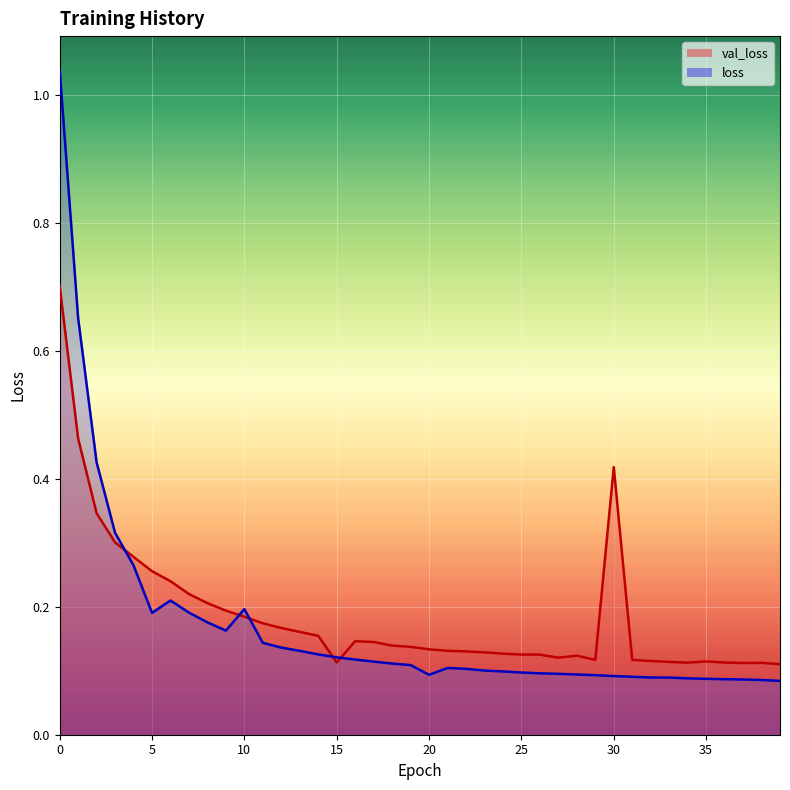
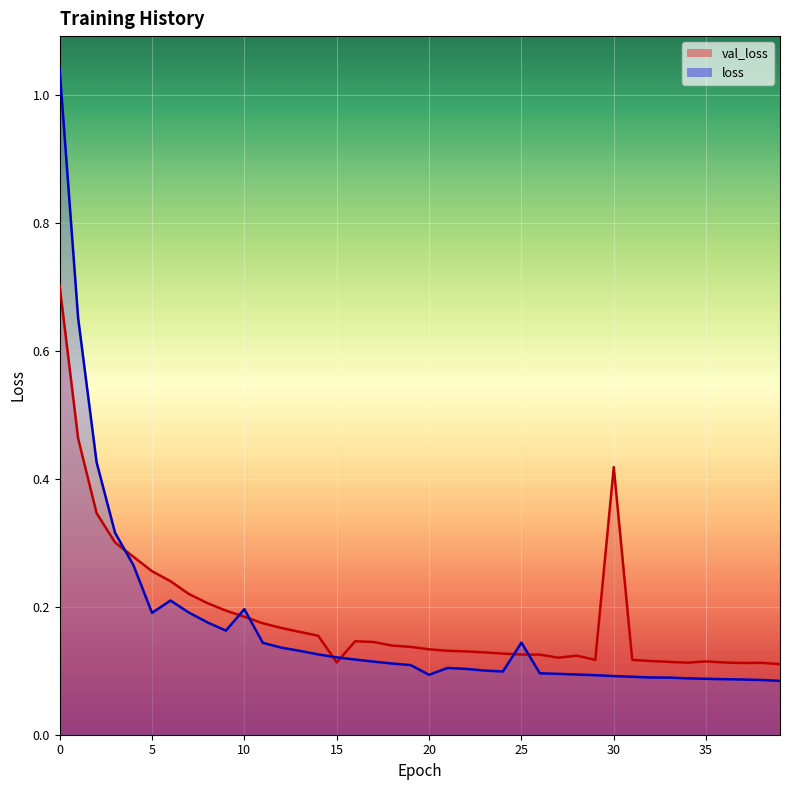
loss, 25: 0.10 -> 0.14
